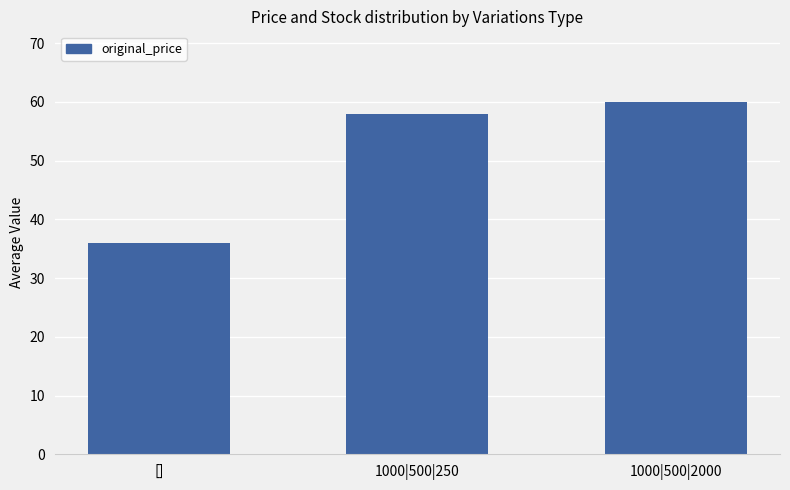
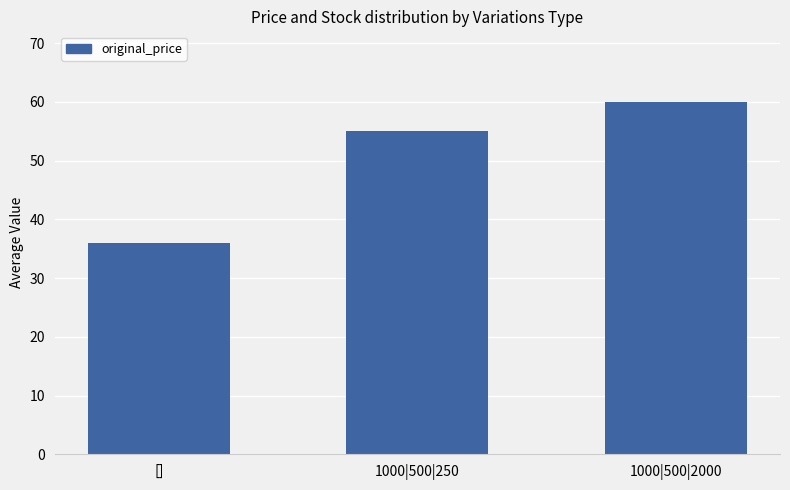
1000|500|250: 58 -> 55
